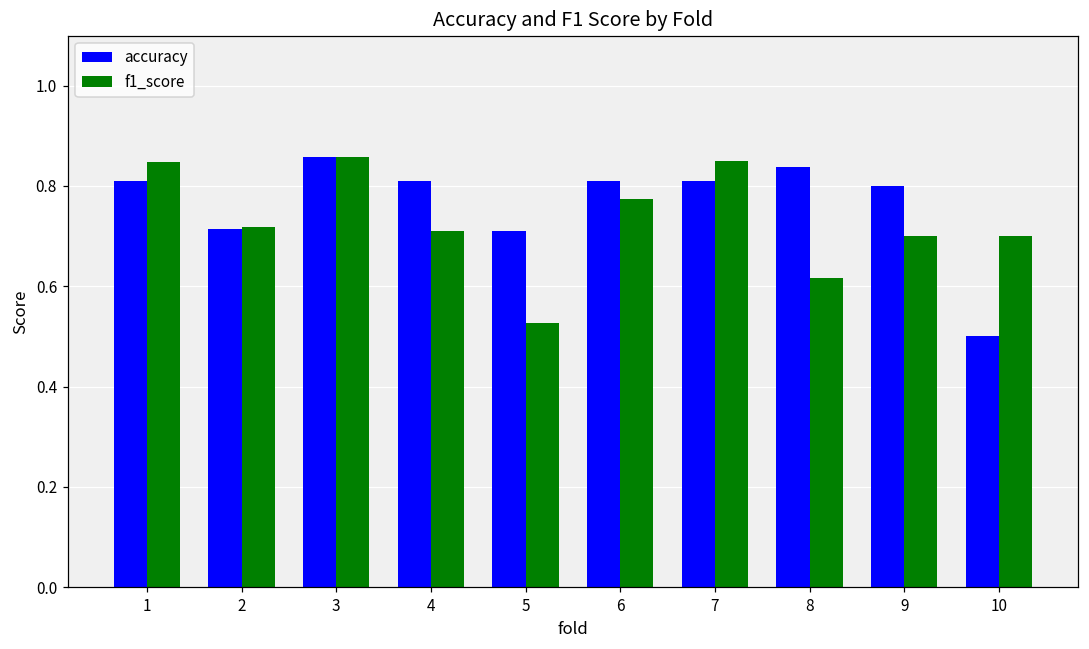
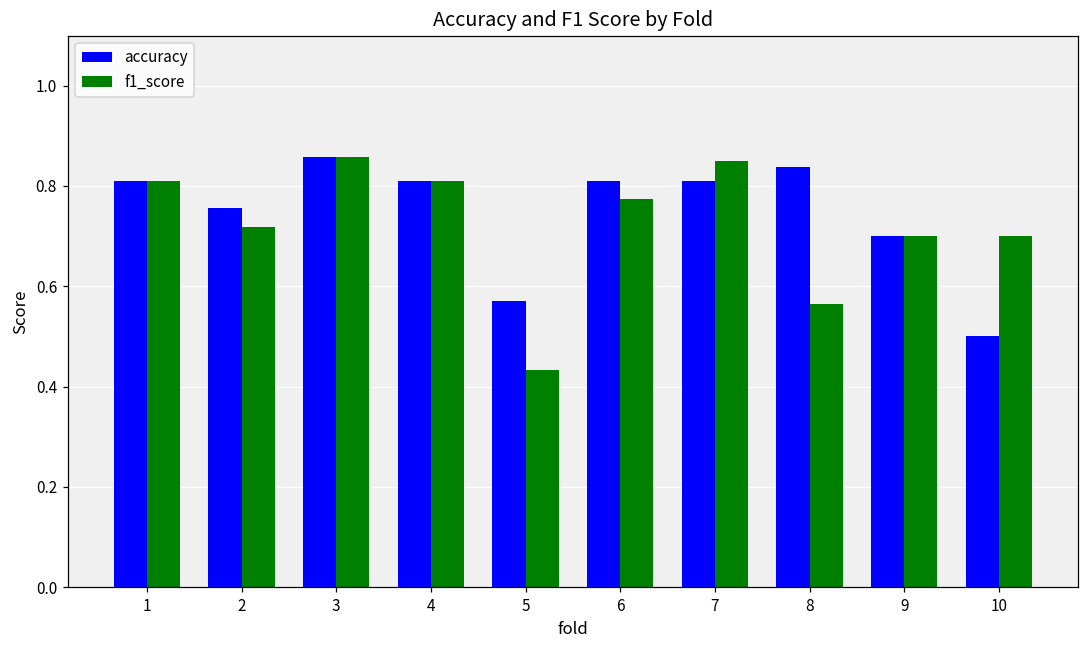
f1_score, 1: 0.85 -> 0.81
accuracy, 2: 0.71 -> 0.76
f1_score, 4: 0.71 -> 0.81
accuracy, 5: 0.71 -> 0.57
f1_score, 5: 0.53 -> 0.43
f1_score, 8: 0.62 -> 0.56
accuracy, 9: 0.8 -> 0.7
